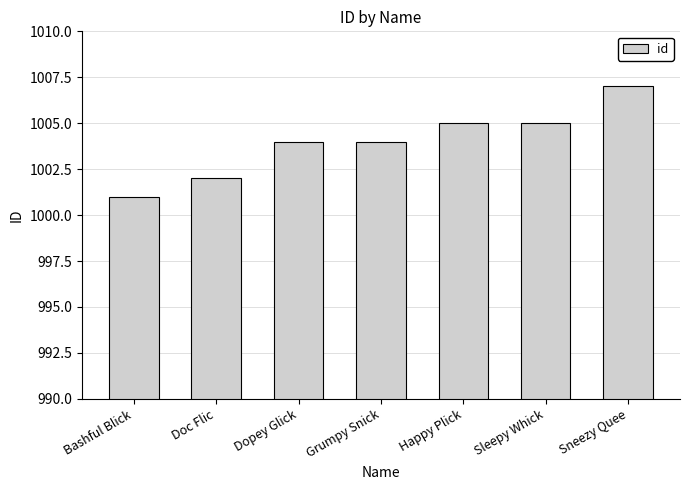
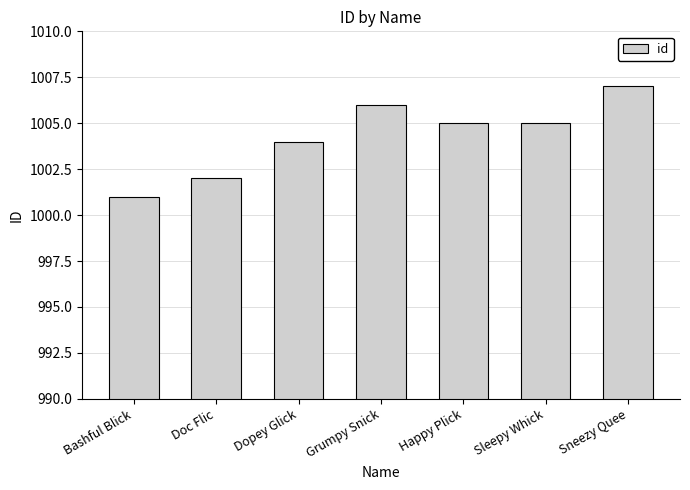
Grumpy Snick: 1004 -> 1006
